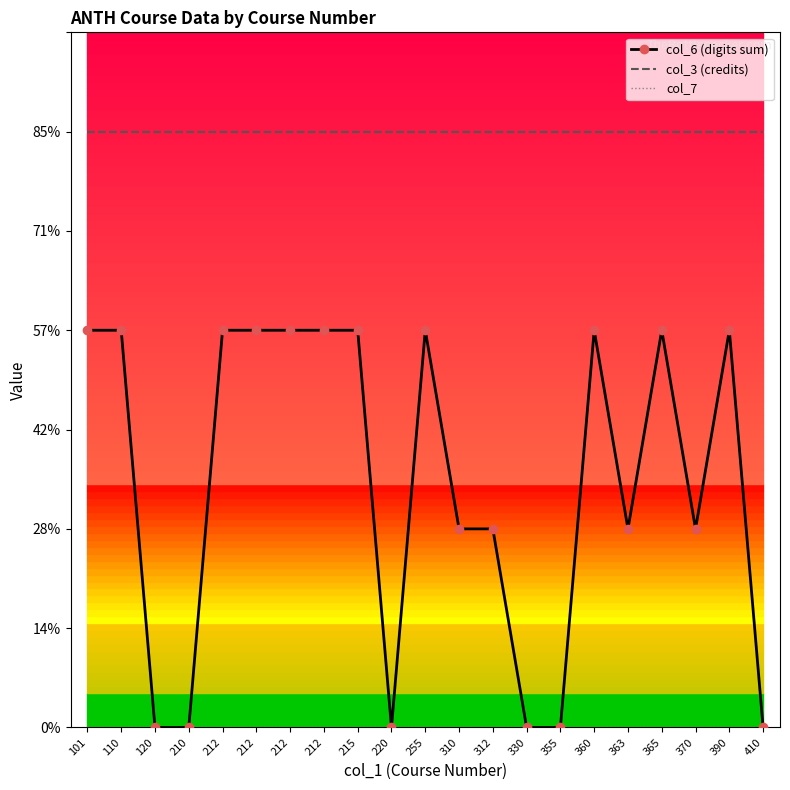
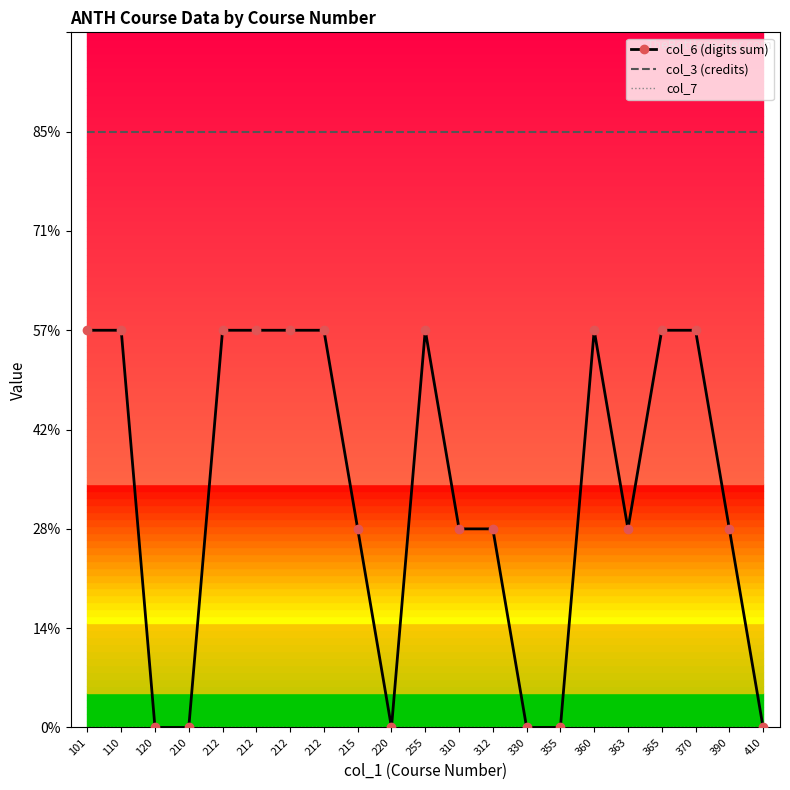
col_6 (digits sum), 215: 57% -> 28%
col_6 (digits sum), 370: 28% -> 57%
col_6 (digits sum), 390: 57% -> 28%
